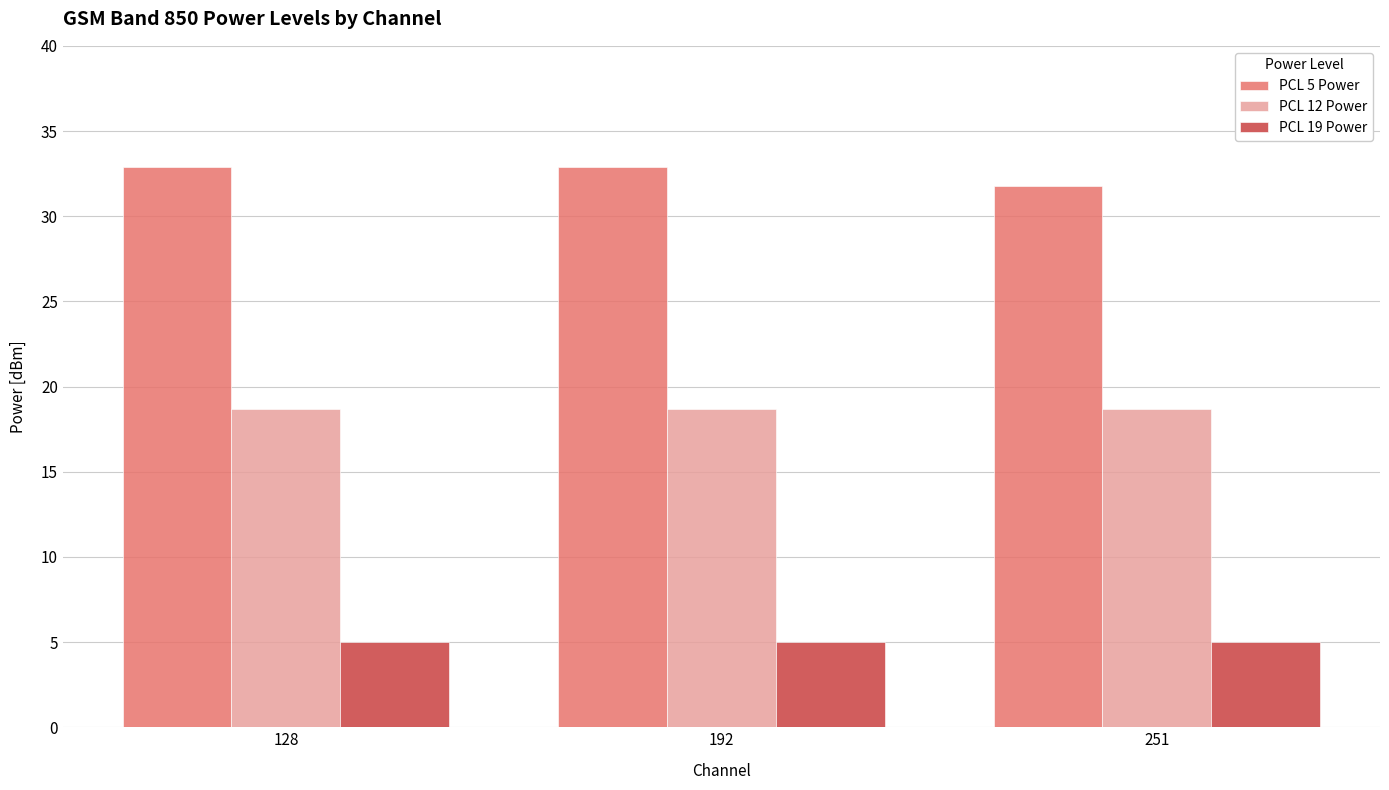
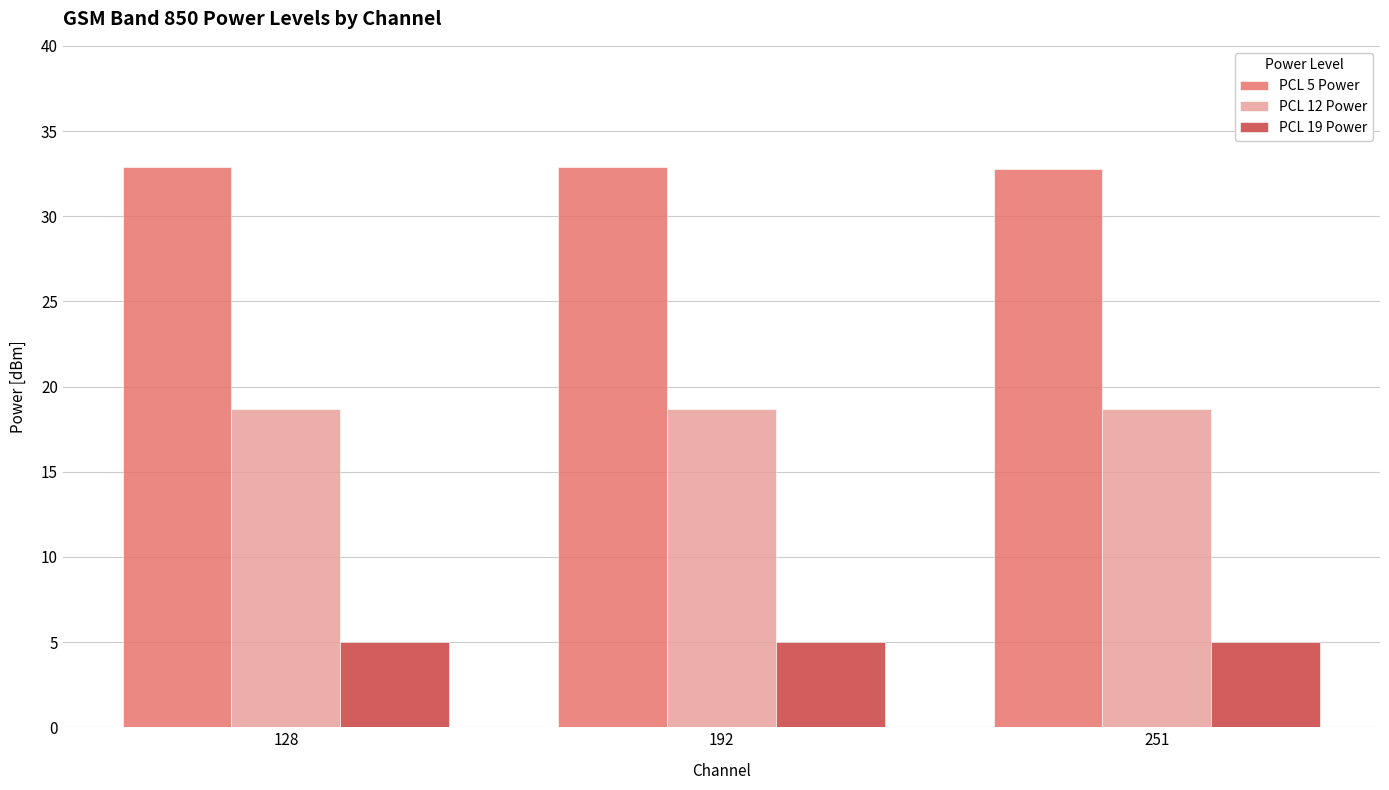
PCL 5 Power, 251: 31.8 -> 32.8
